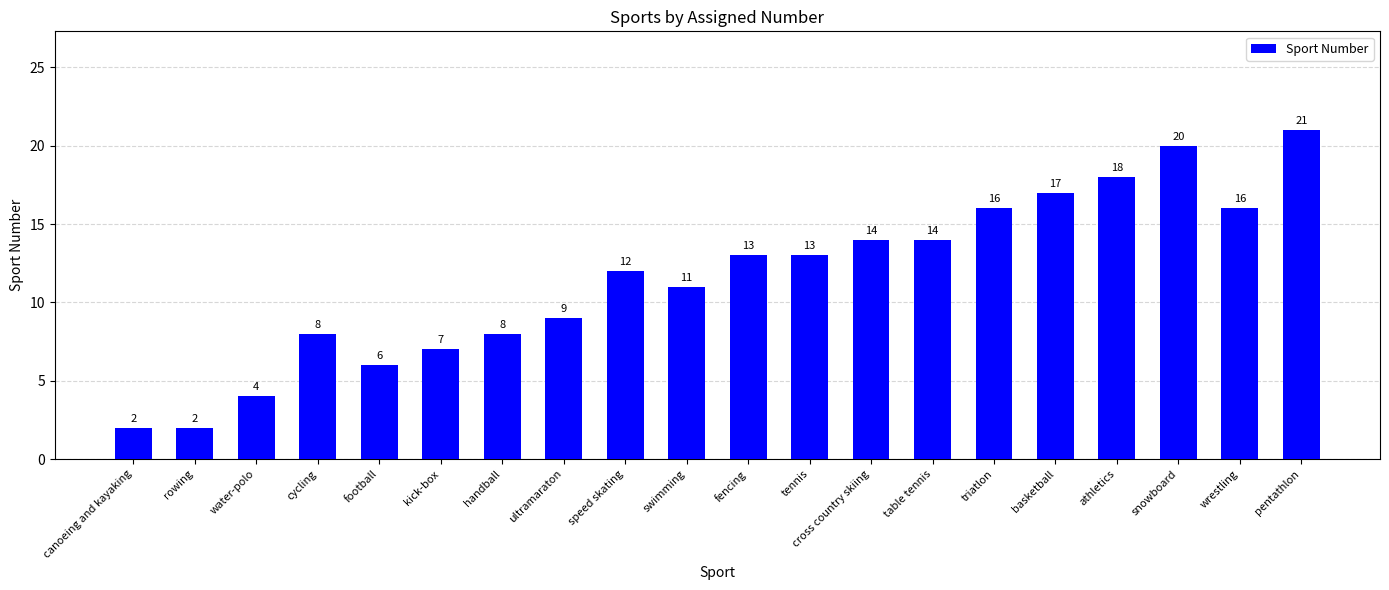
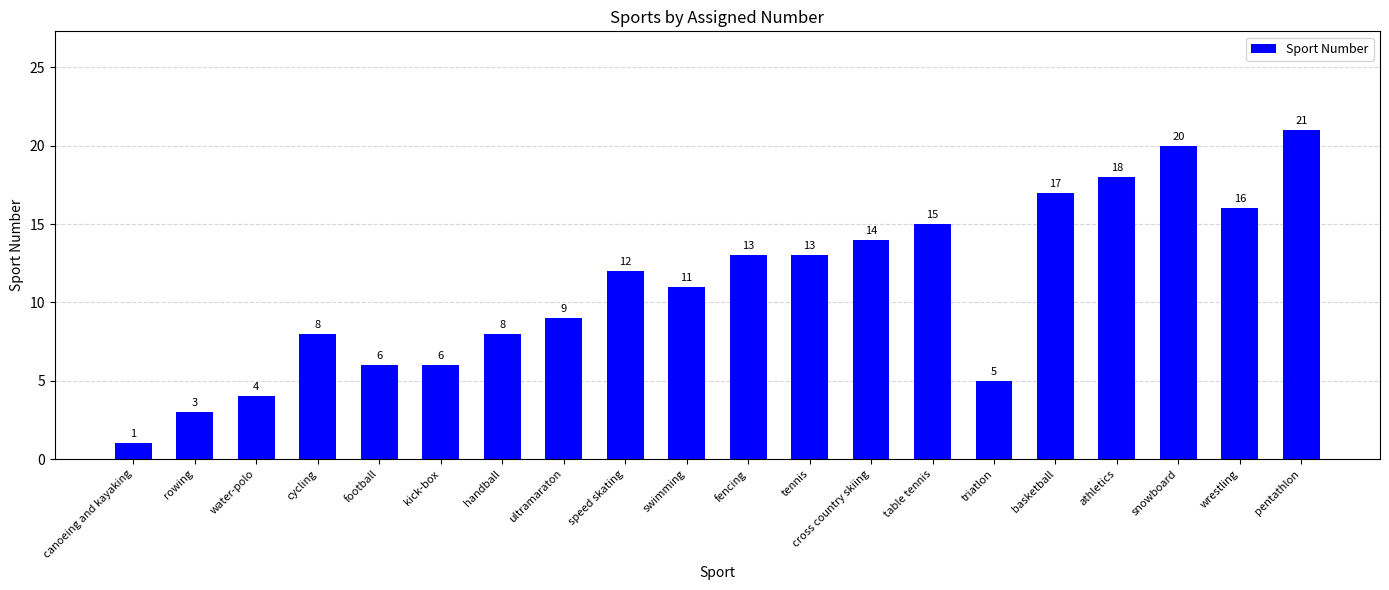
canoeing and kayaking: 2 -> 1
rowing: 2 -> 3
kick-box: 7 -> 6
table tennis: 14 -> 15
triatlon: 16 -> 5
